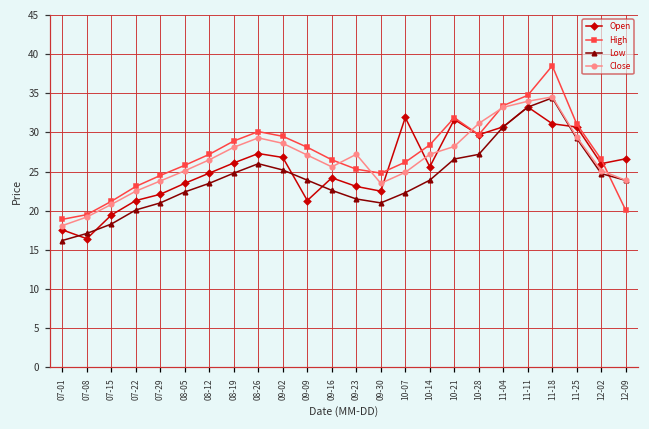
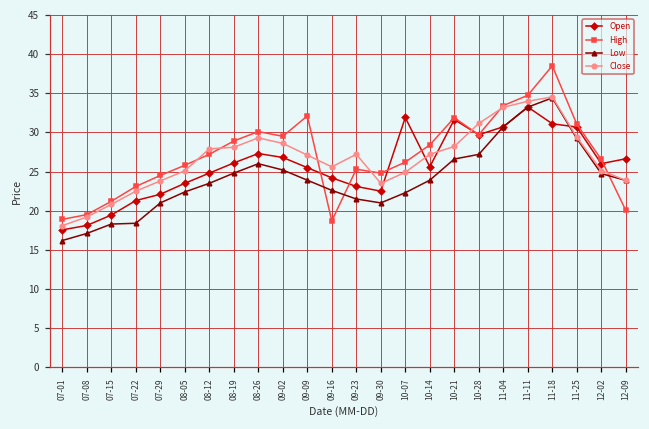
Open, 07-08: 16 -> 18
Low, 07-22: 20 -> 18
Close, 08-12: 27 -> 28
Open, 09-09: 21 -> 26
High, 09-09: 28 -> 32
High, 09-16: 27 -> 19
